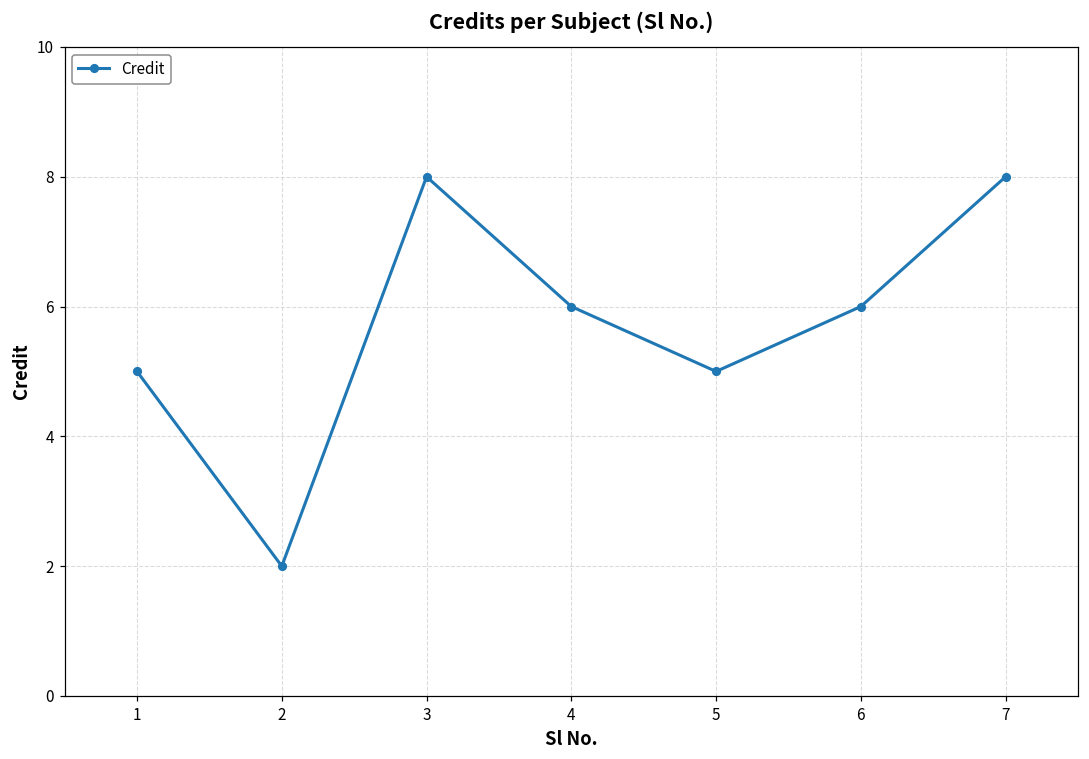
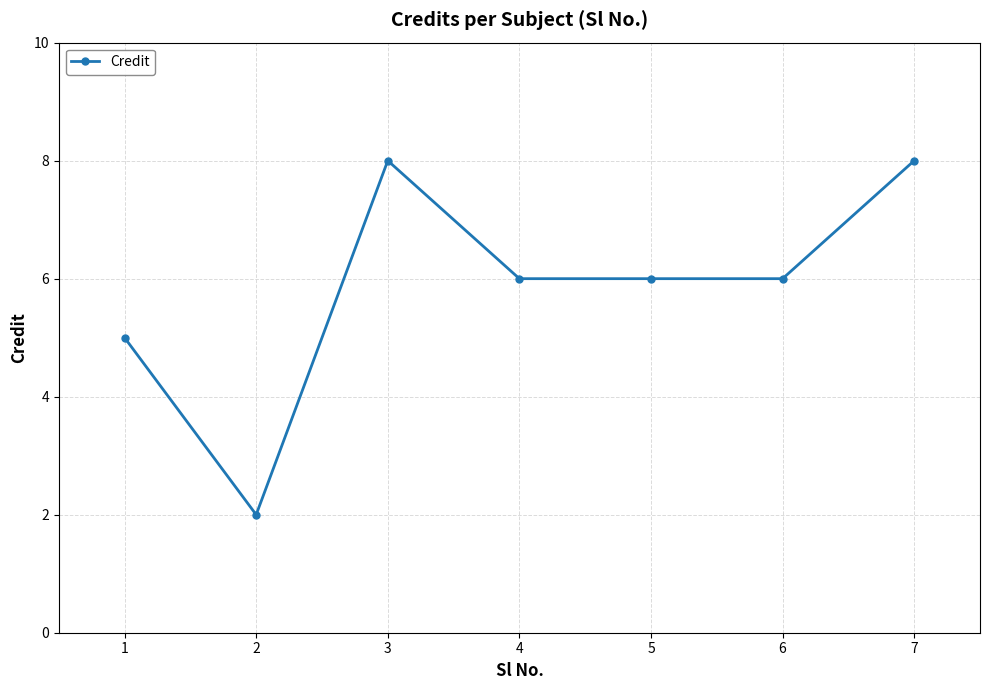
5: 5 -> 6
